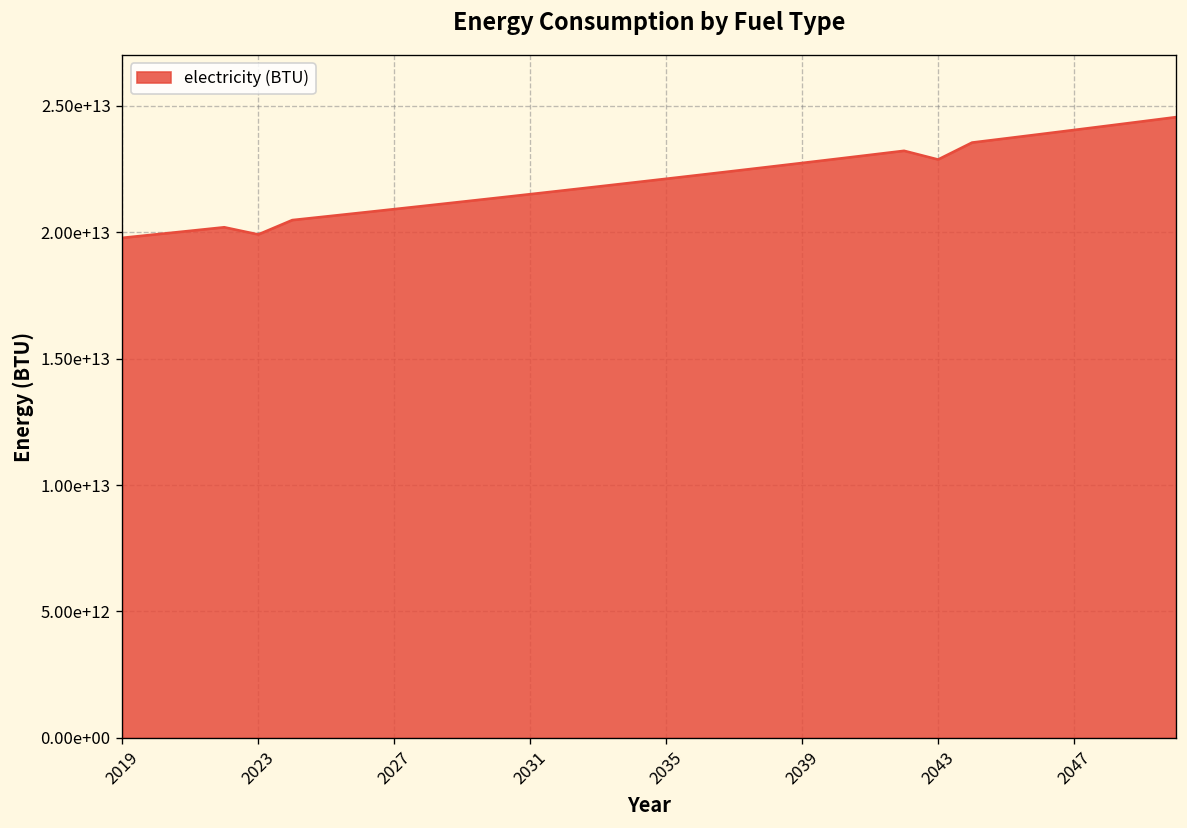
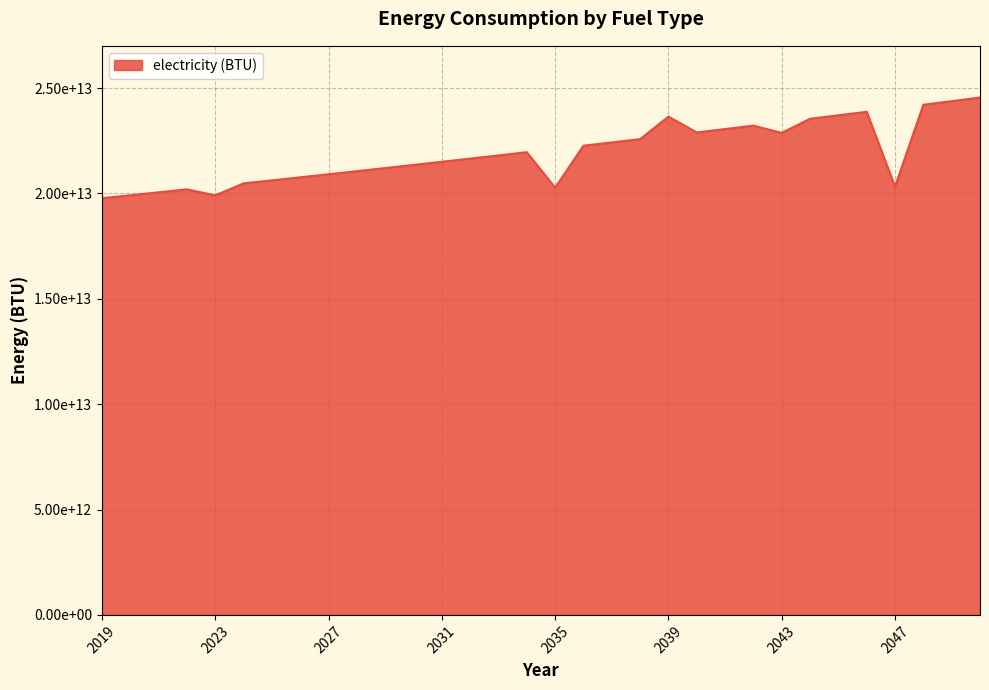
2035: 22100000000000 -> 20300000000000
2039: 22700000000000 -> 23600000000000
2047: 24000000000000 -> 20300000000000
